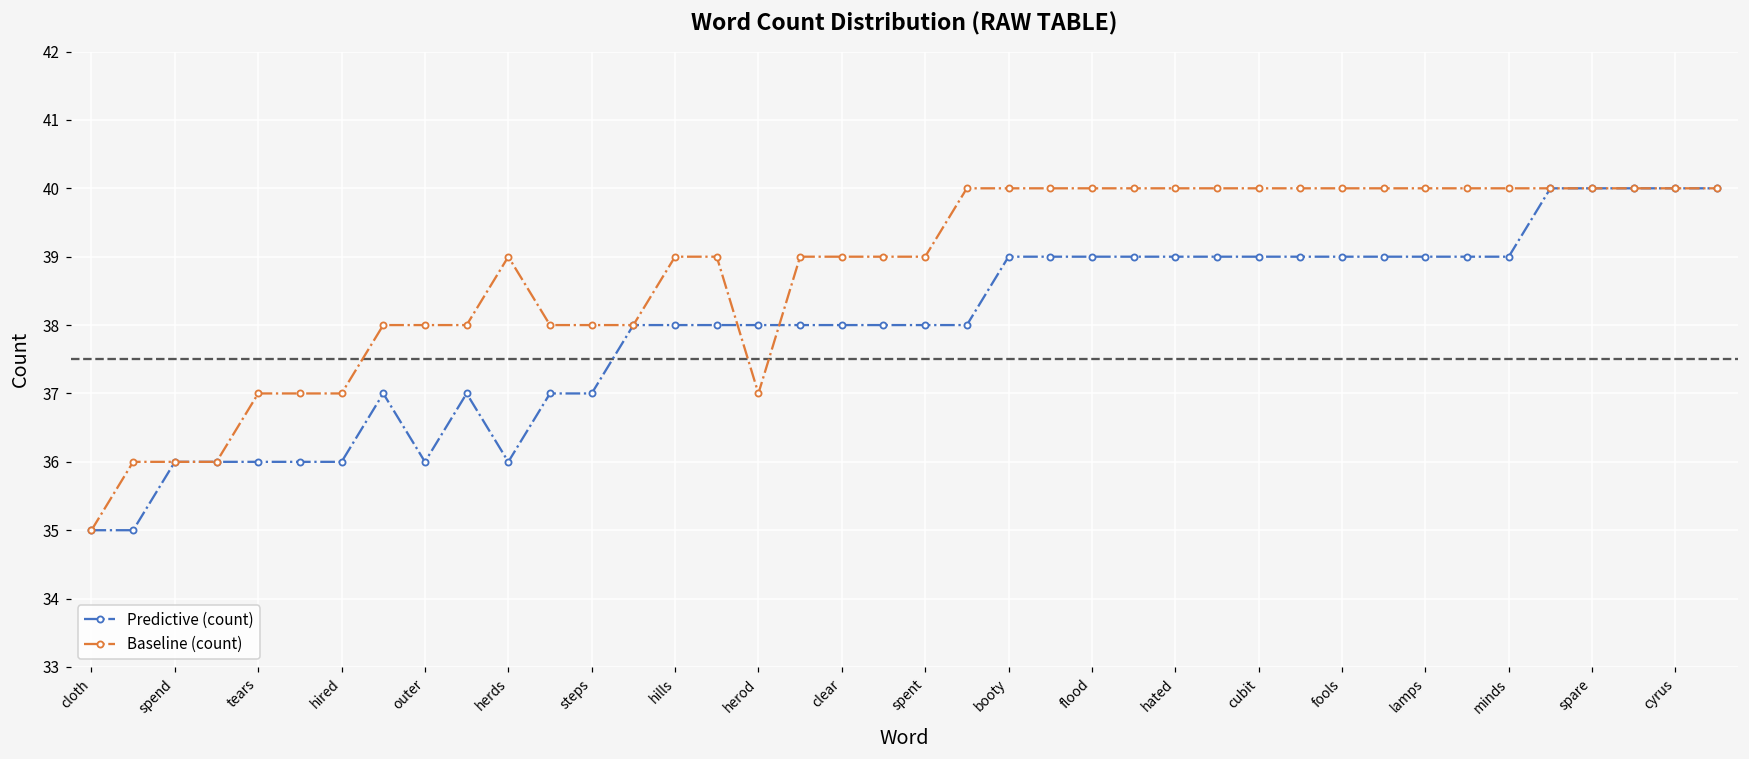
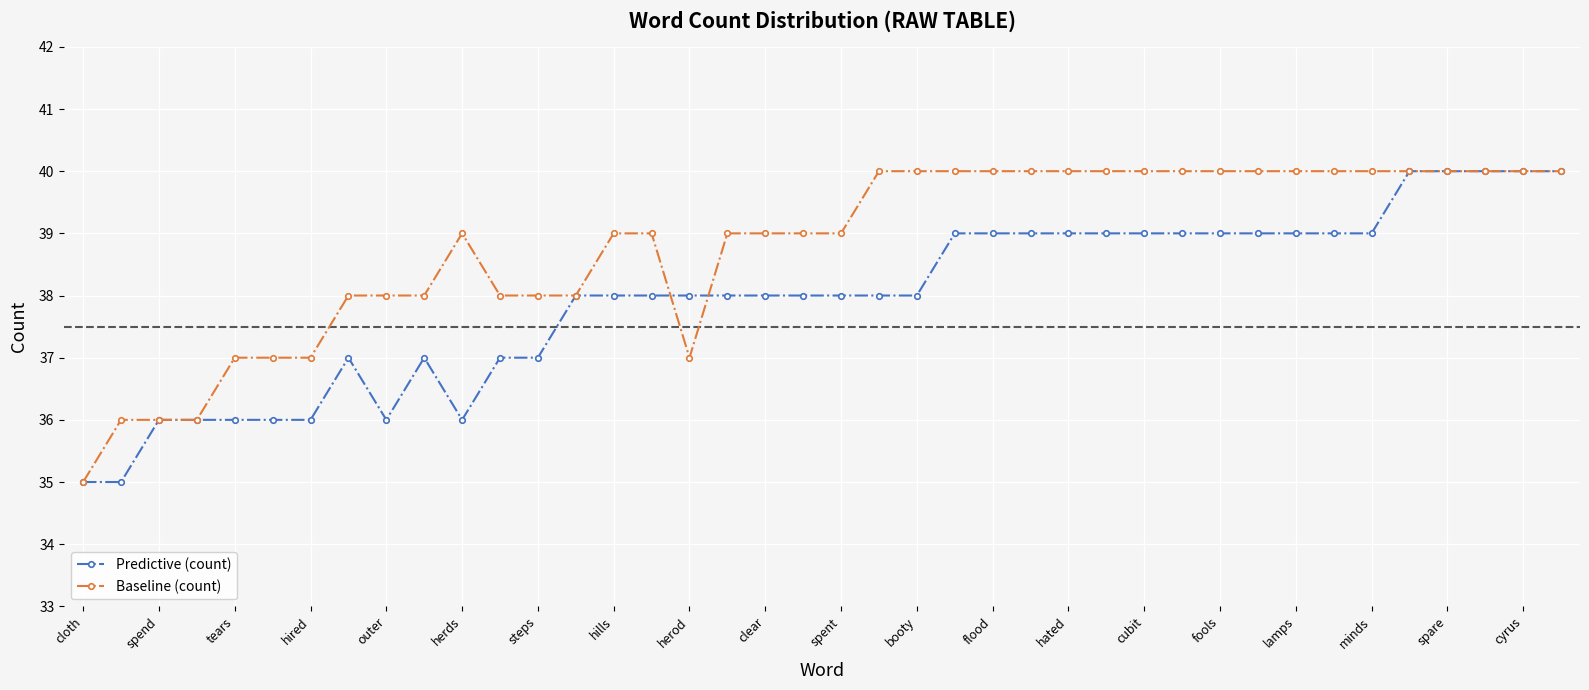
Predictive (count), booty: 39 -> 38
